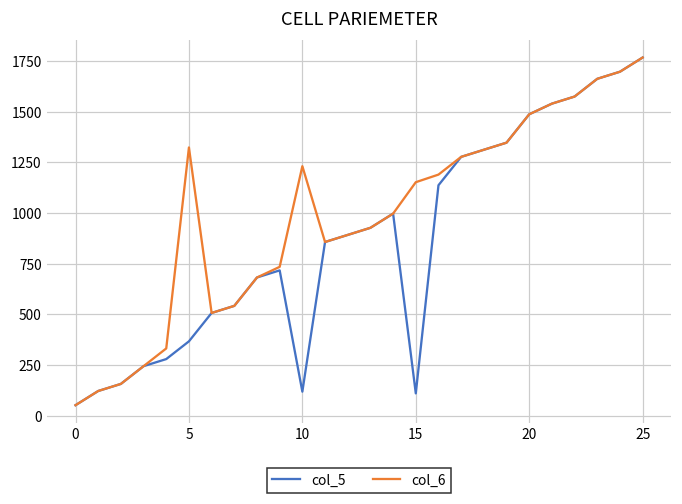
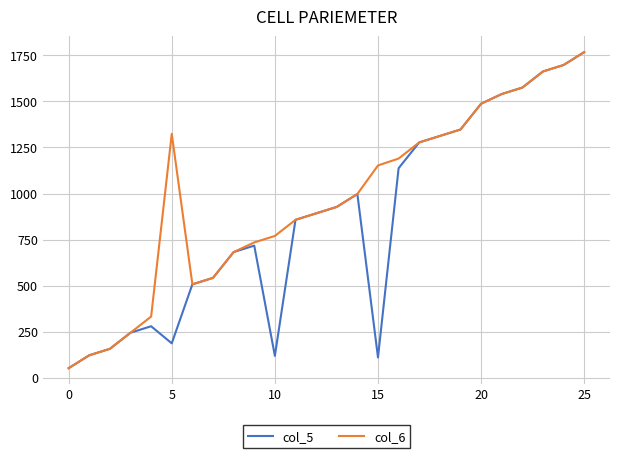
col_5, 5: 370 -> 190
col_6, 10: 1230 -> 770
